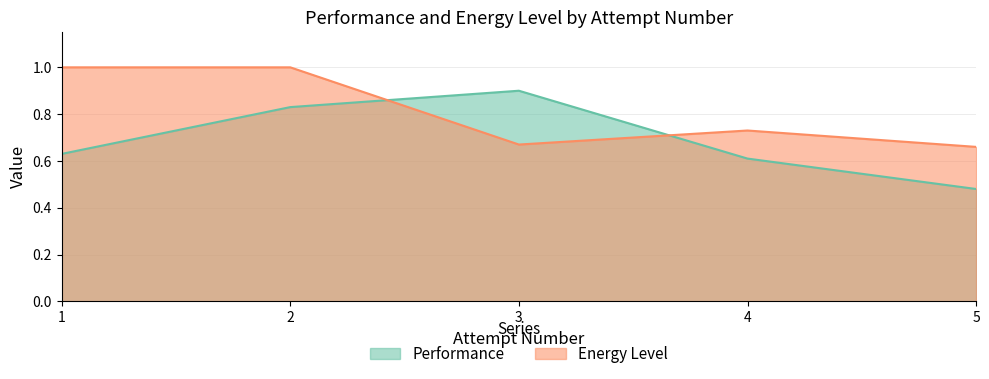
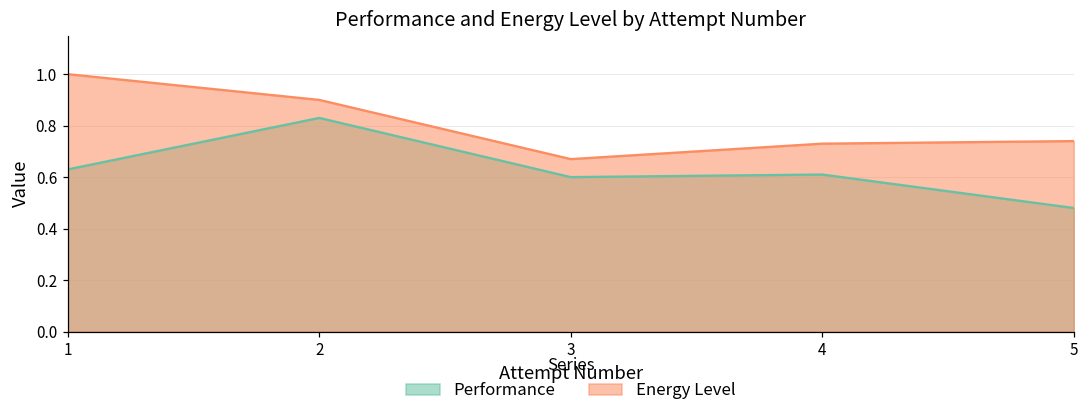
Energy Level, 2: 1.0 -> 0.9
Performance, 3: 0.9 -> 0.6
Energy Level, 5: 0.66 -> 0.74
